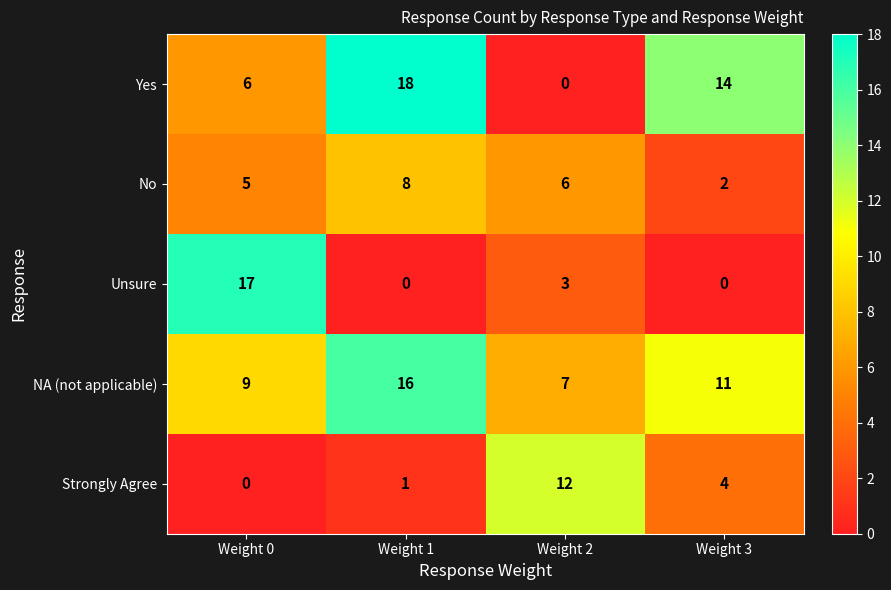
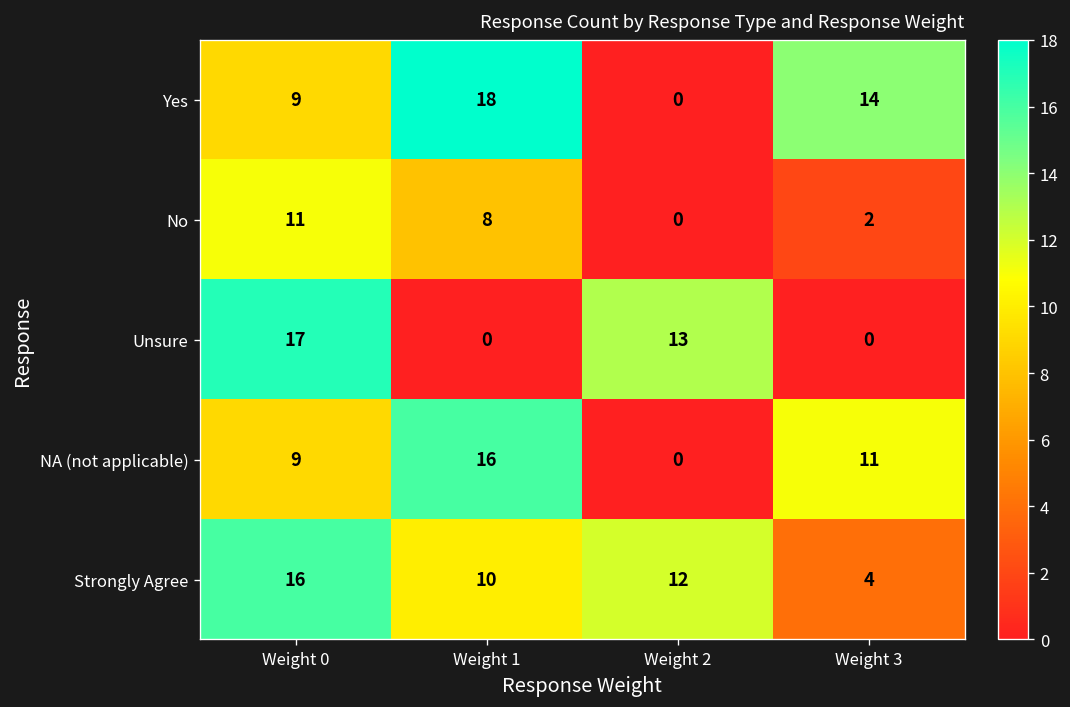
Yes, Weight 0: 6 -> 9
No, Weight 0: 5 -> 11
No, Weight 2: 6 -> 0
Unsure, Weight 2: 3 -> 13
NA (not applicable), Weight 2: 7 -> 0
Strongly Agree, Weight 0: 0 -> 16
Strongly Agree, Weight 1: 1 -> 10
